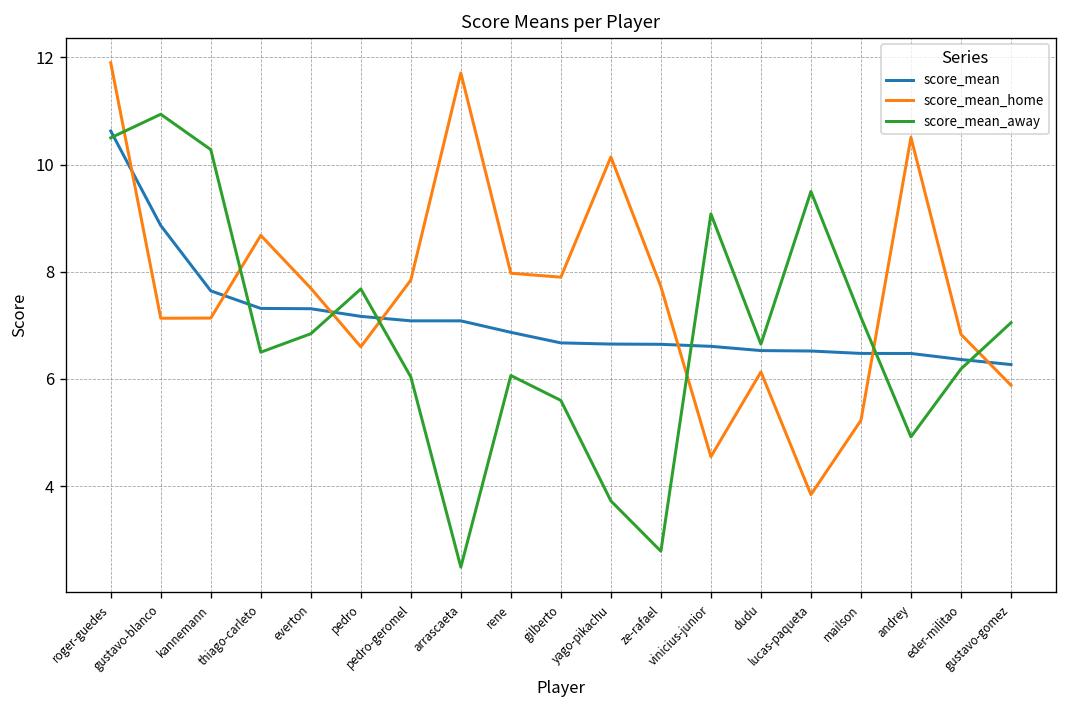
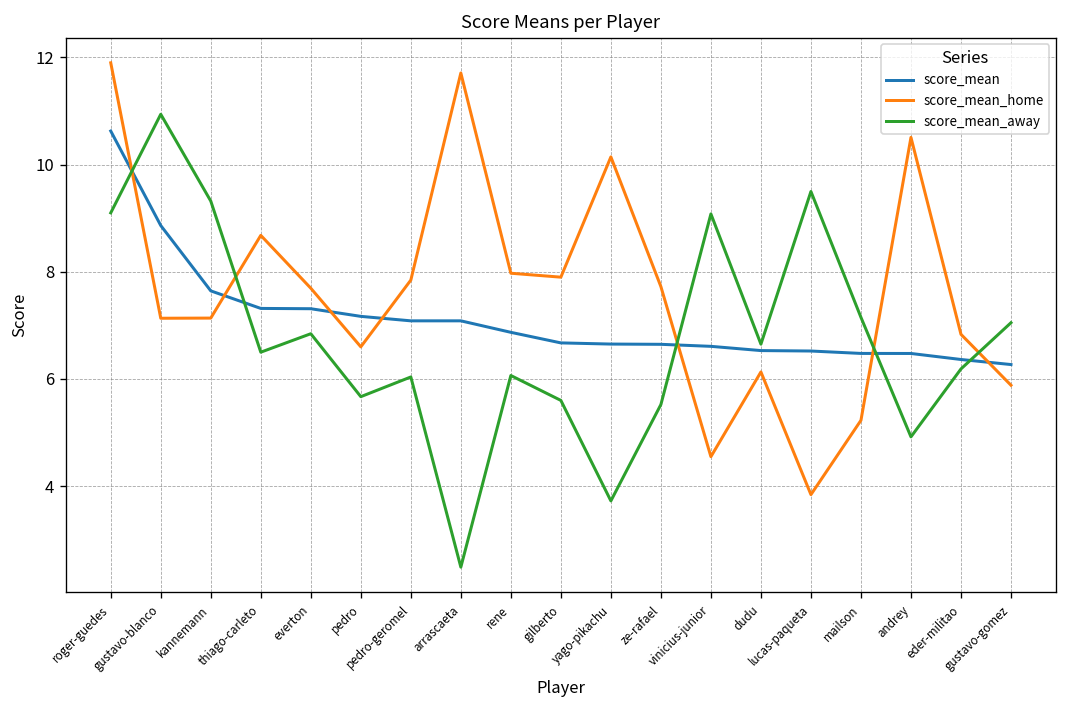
score_mean_away, roger-guedes: 10.5 -> 9.1
score_mean_away, kannemann: 10.3 -> 9.3
score_mean_away, pedro: 7.7 -> 5.7
score_mean_away, ze-rafael: 2.8 -> 5.5
